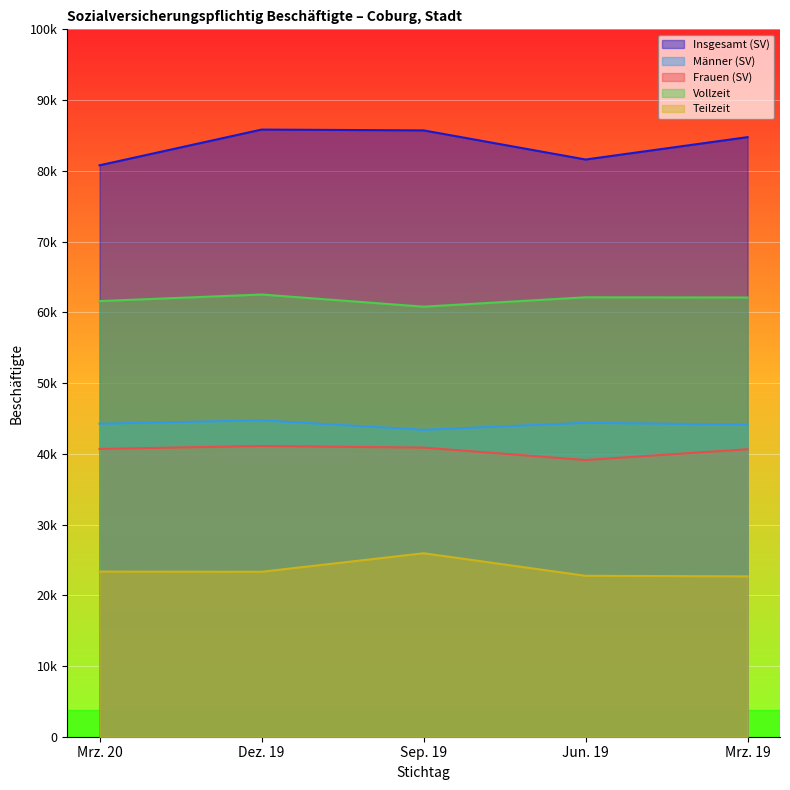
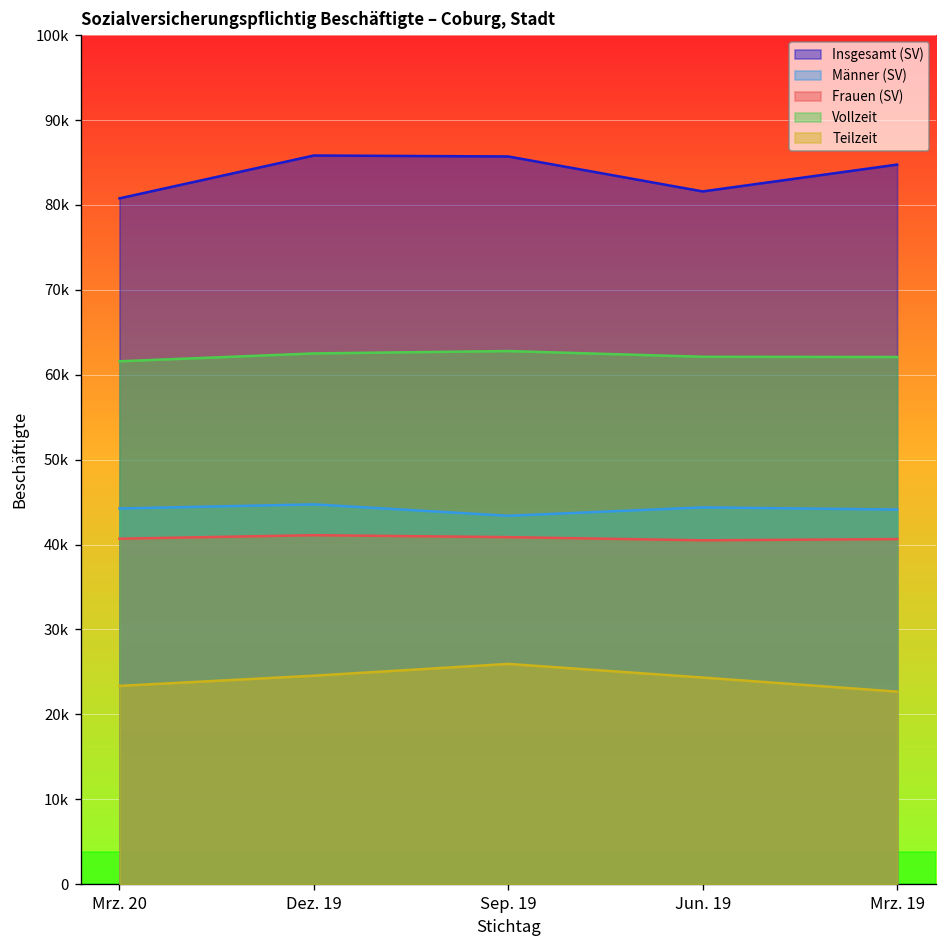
Teilzeit, Dez. 19: 23000 -> 25000
Vollzeit, Sep. 19: 61000 -> 63000
Frauen (SV), Jun. 19: 39000 -> 40000
Teilzeit, Jun. 19: 23000 -> 24000
